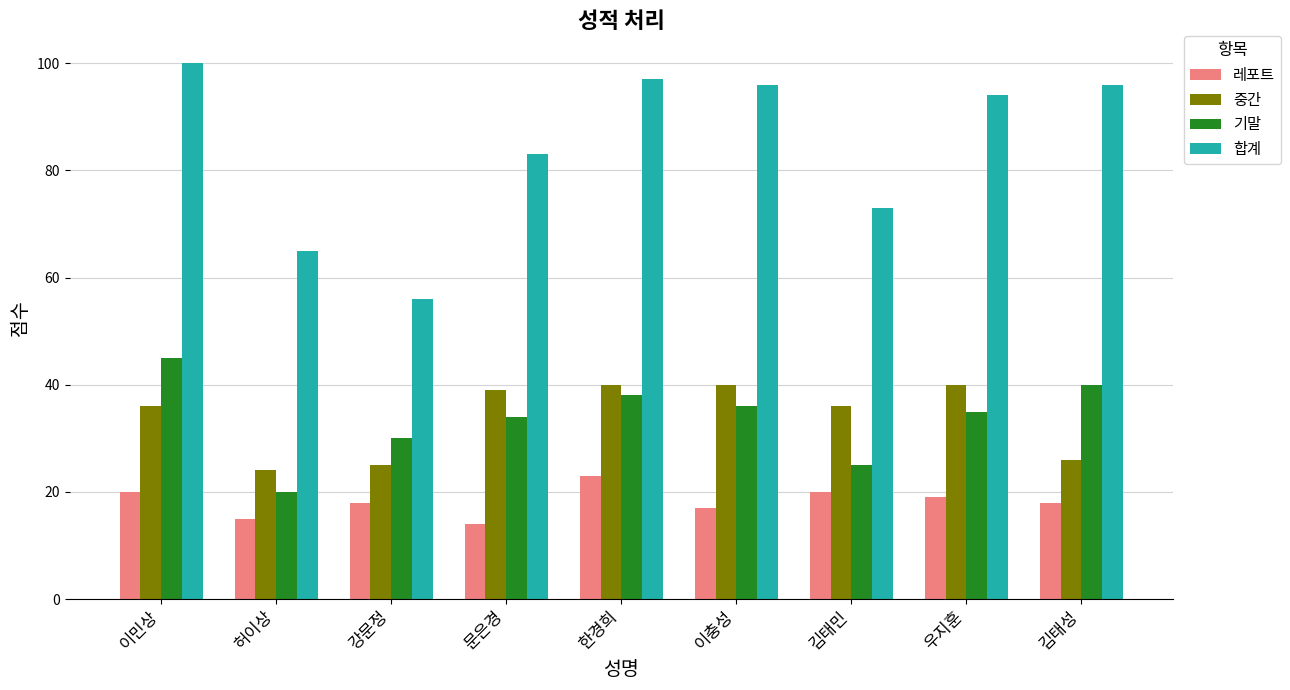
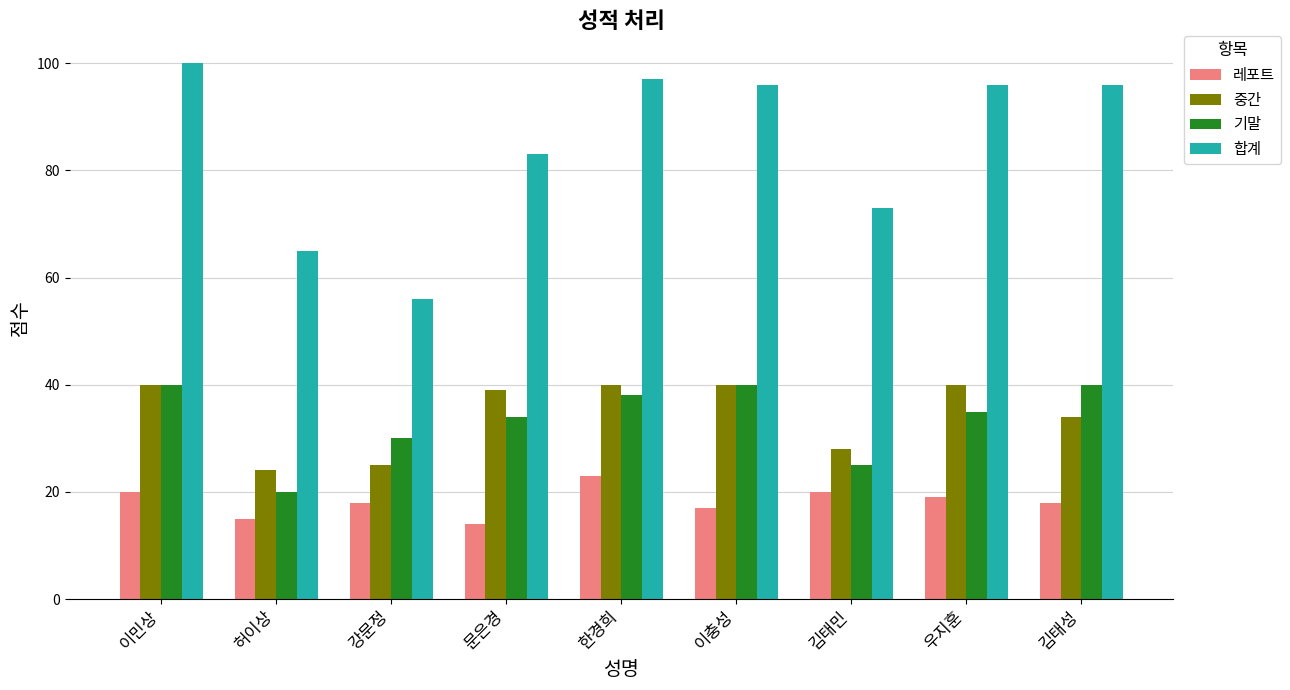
중간, 이민상: 36 -> 40
기말, 이민상: 45 -> 40
기말, 이충성: 36 -> 40
중간, 김태민: 36 -> 28
합계, 우지훈: 94 -> 96
중간, 김태성: 26 -> 34
